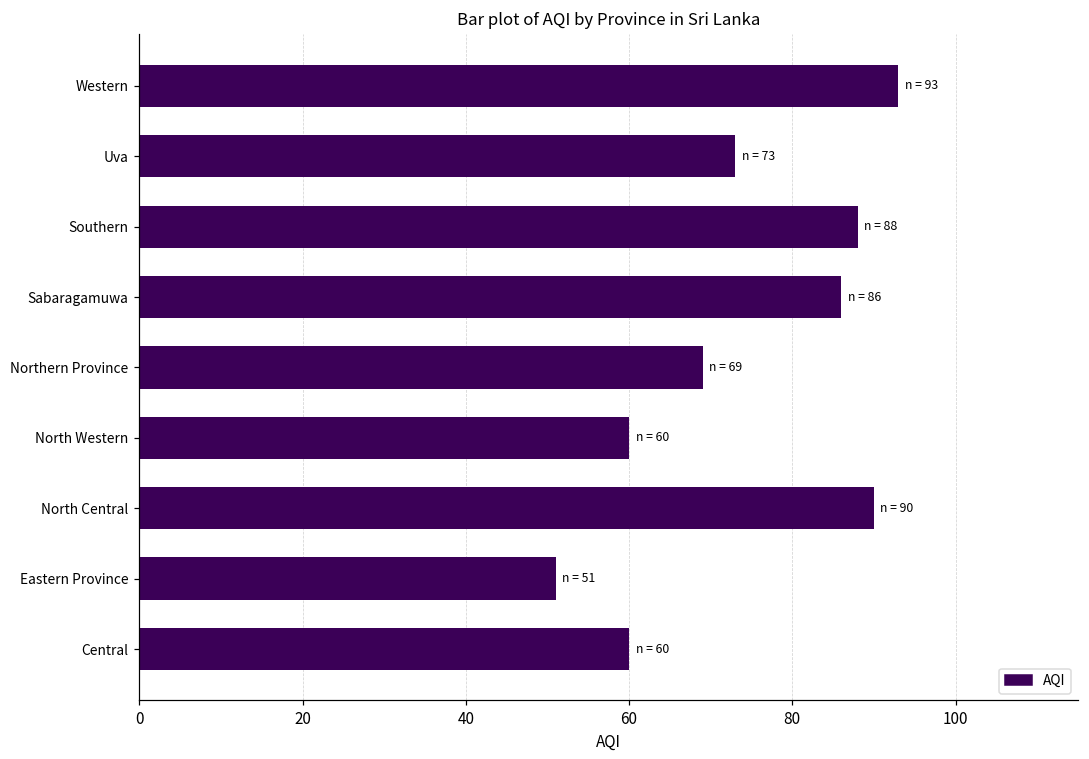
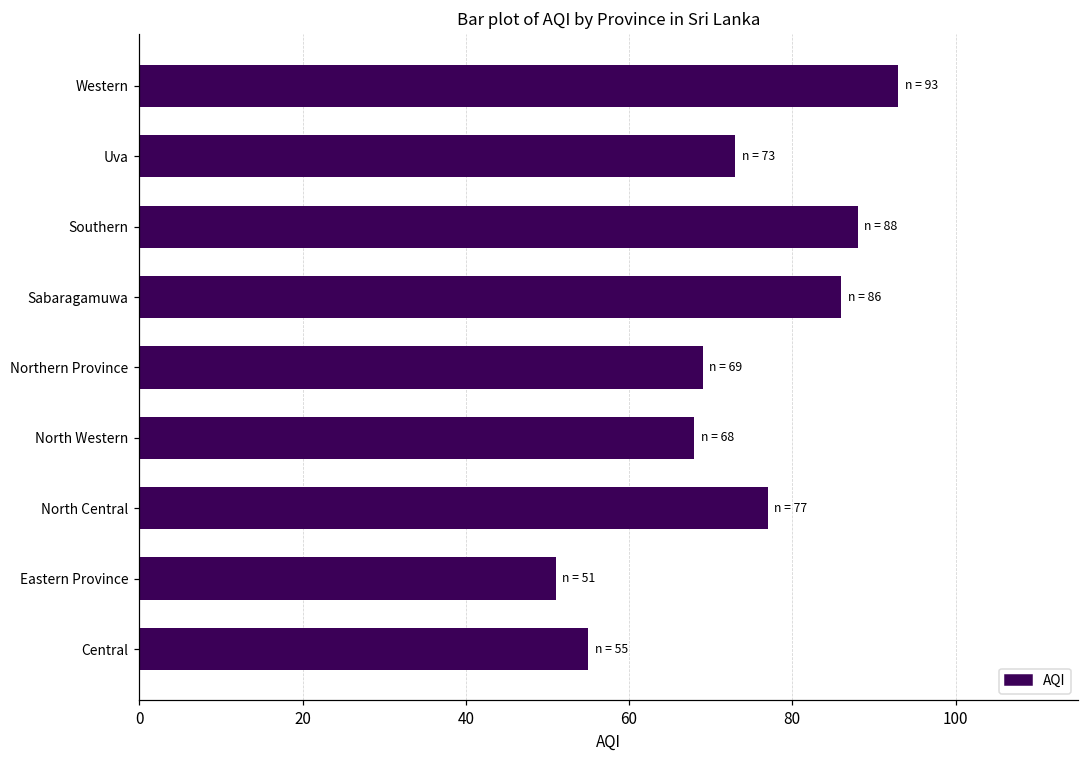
North Western: 60 -> 68
North Central: 90 -> 77
Central: 60 -> 55
